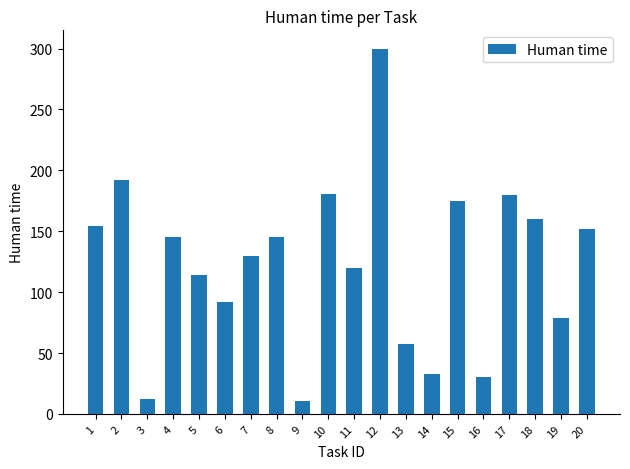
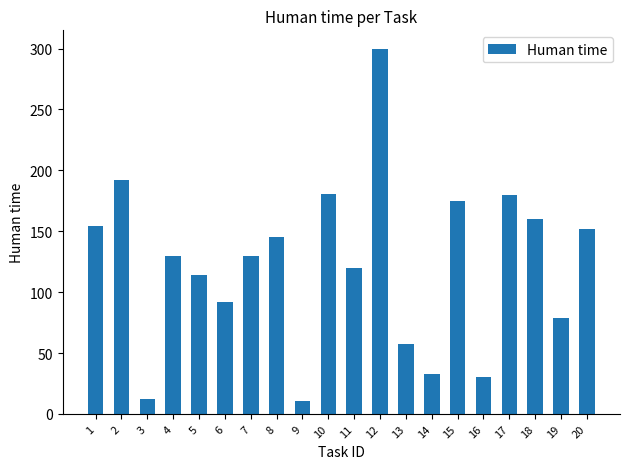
4: 145 -> 130
